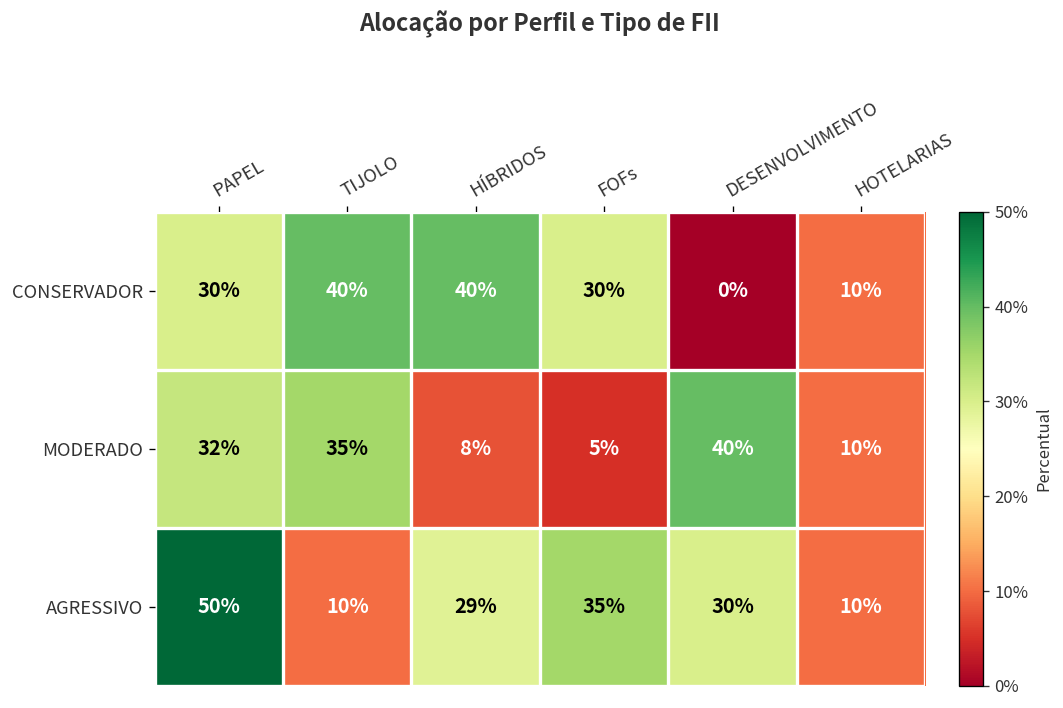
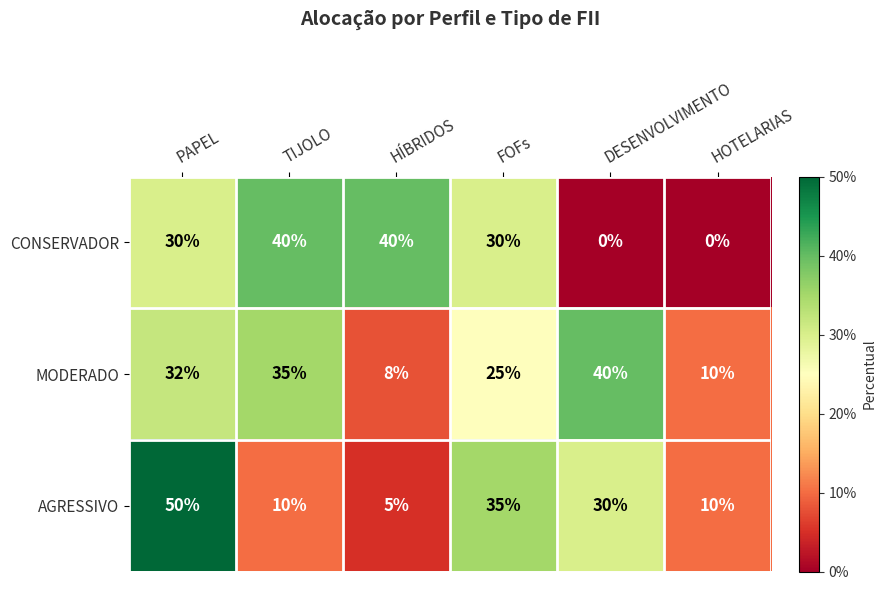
CONSERVADOR, HOTELARIAS: 10% -> 0%
MODERADO, FOFs: 5% -> 25%
AGRESSIVO, HÍBRIDOS: 29% -> 5%
